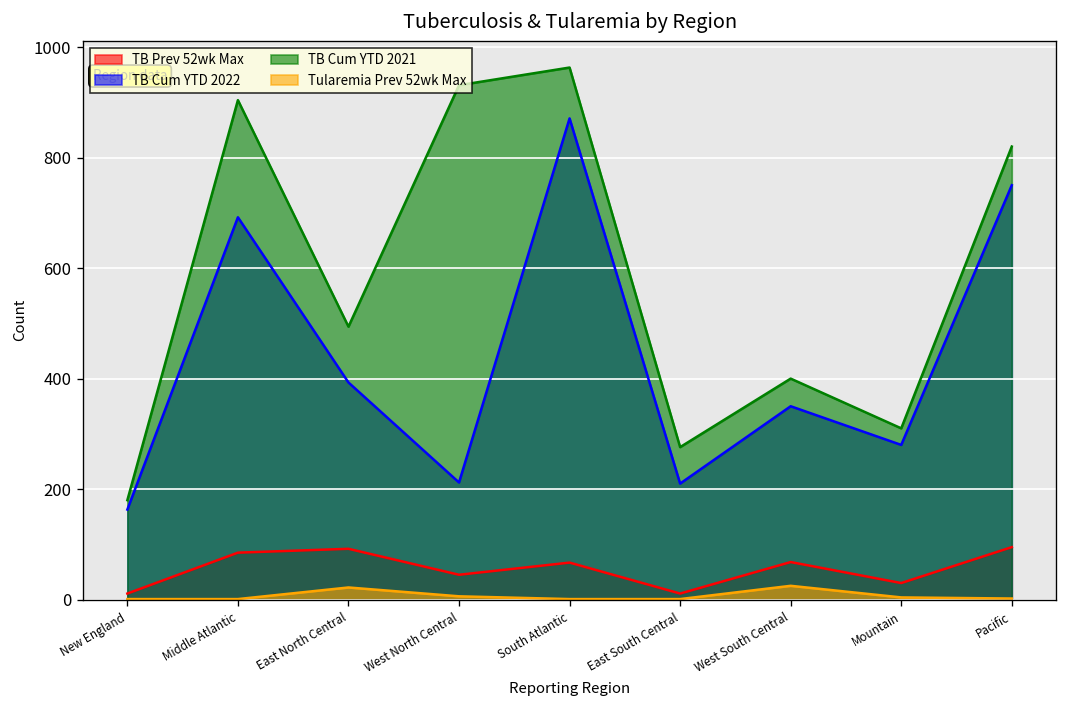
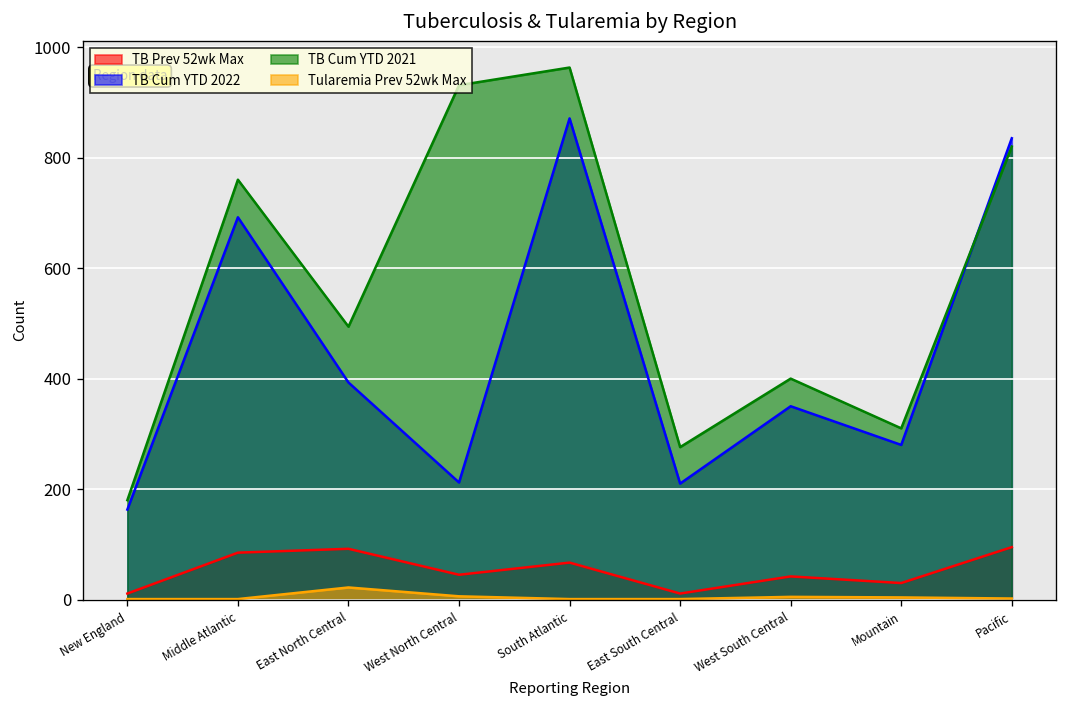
TB Cum YTD 2021, Middle Atlantic: 900 -> 760
TB Prev 52wk Max, West South Central: 70 -> 40
Tularemia Prev 52wk Max, West South Central: 30 -> 10
TB Cum YTD 2022, Pacific: 750 -> 840
